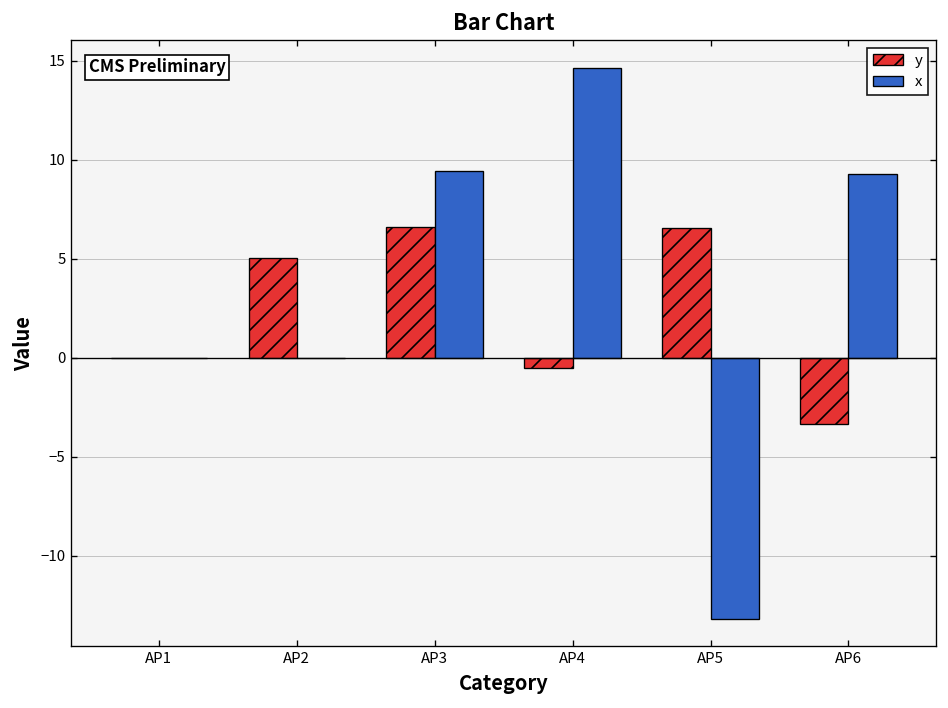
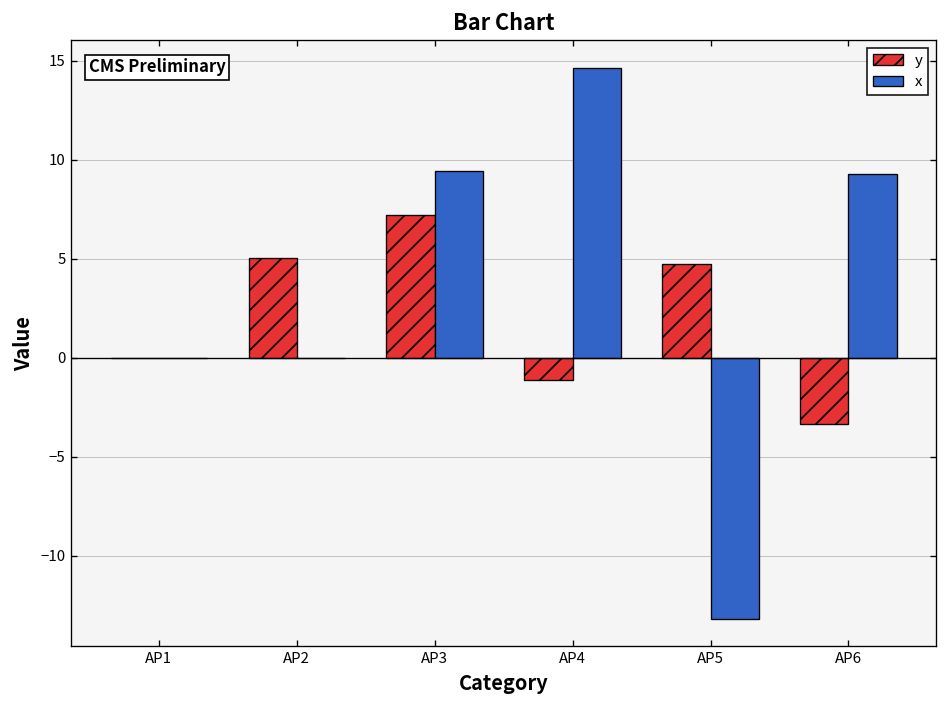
y, AP3: 6.6 -> 7.2
y, AP4: -0.5 -> -1.1
y, AP5: 6.5 -> 4.7
